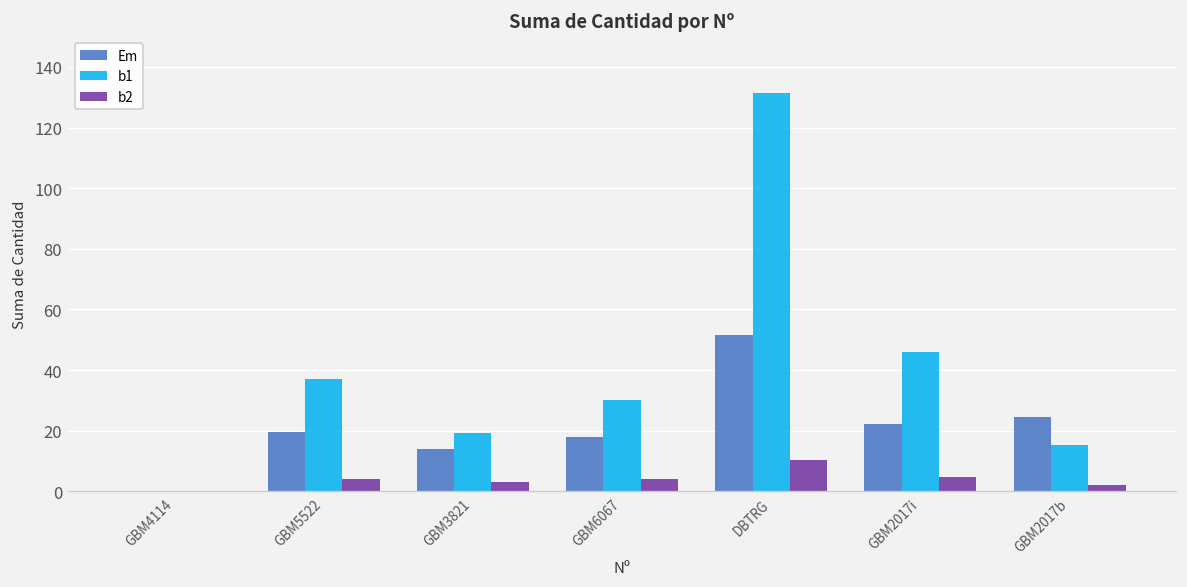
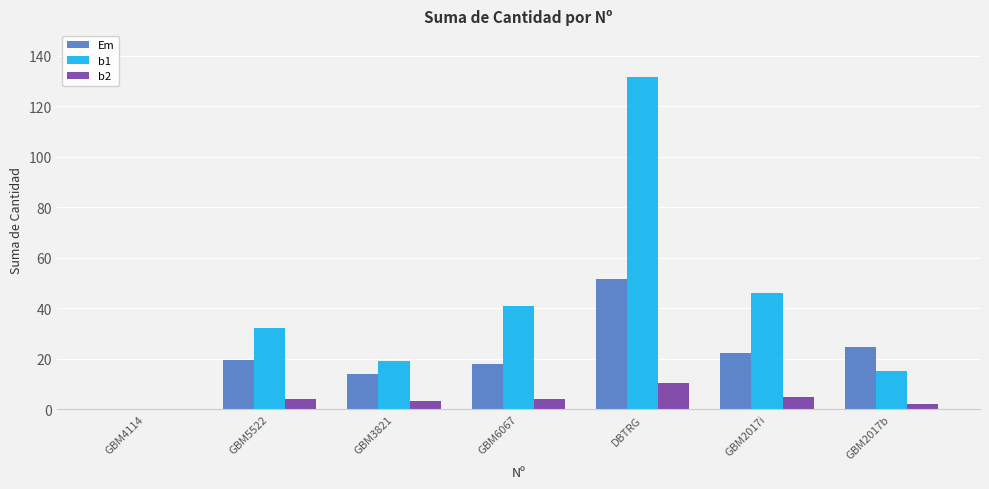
b1, GBM5522: 37 -> 32
b1, GBM6067: 30 -> 41
